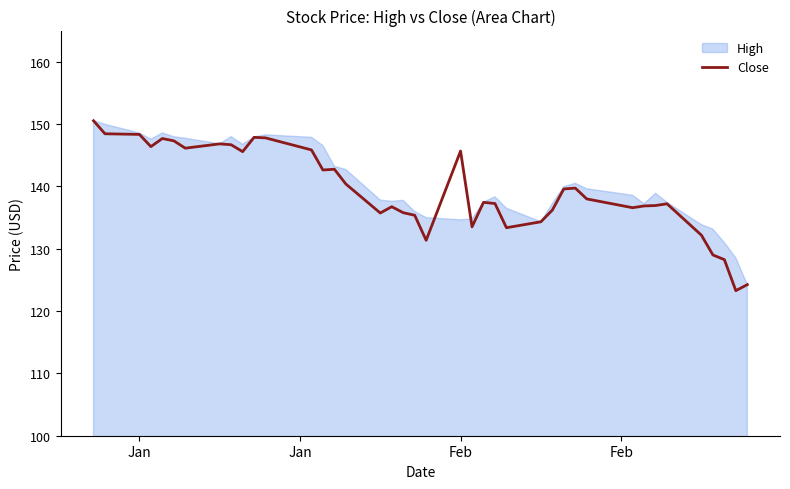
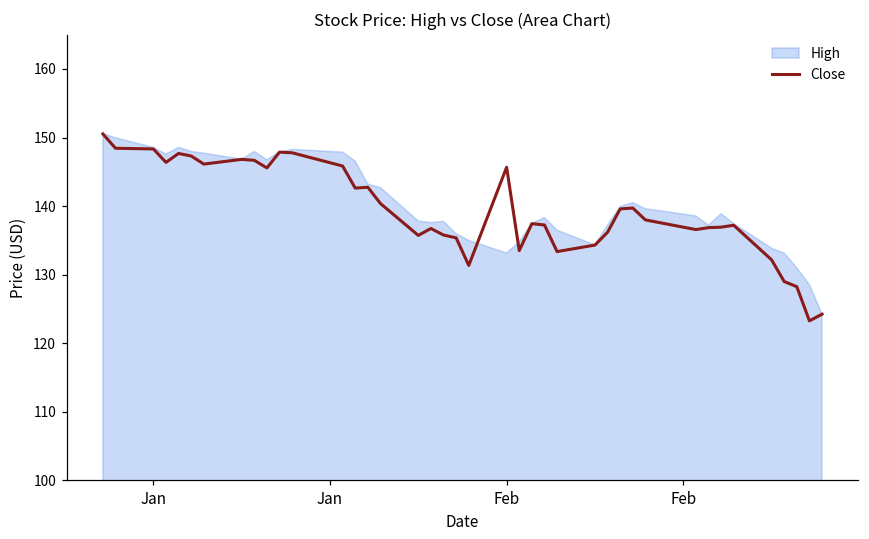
High, Feb: 135 -> 133
